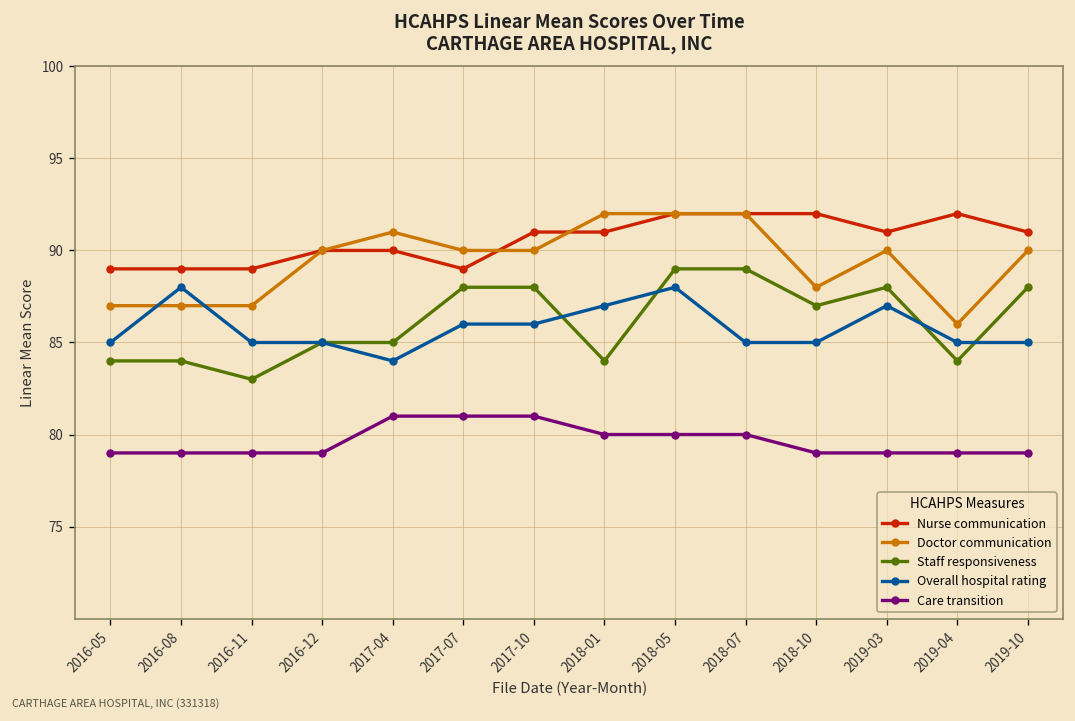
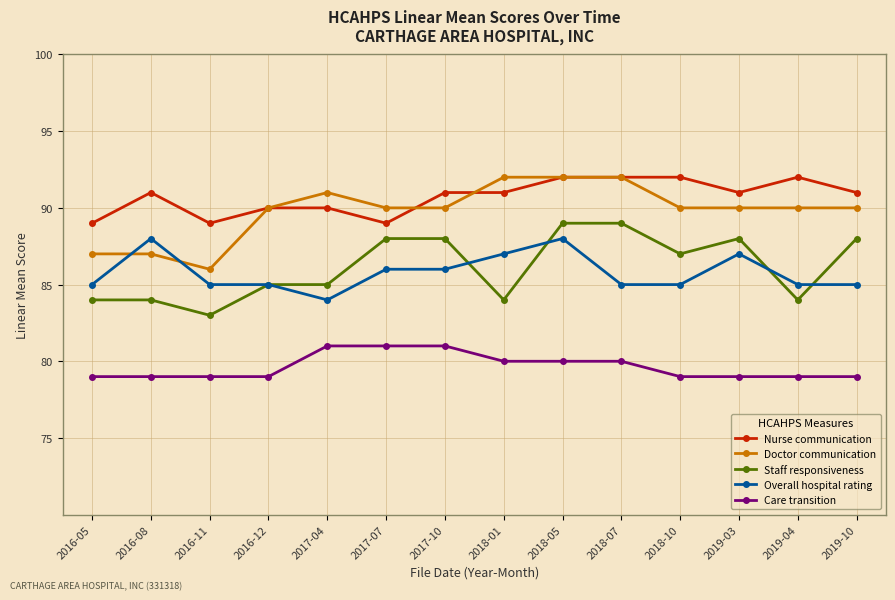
Nurse communication, 2016-08: 89 -> 91
Doctor communication, 2016-11: 87 -> 86
Doctor communication, 2018-10: 88 -> 90
Doctor communication, 2019-04: 86 -> 90
